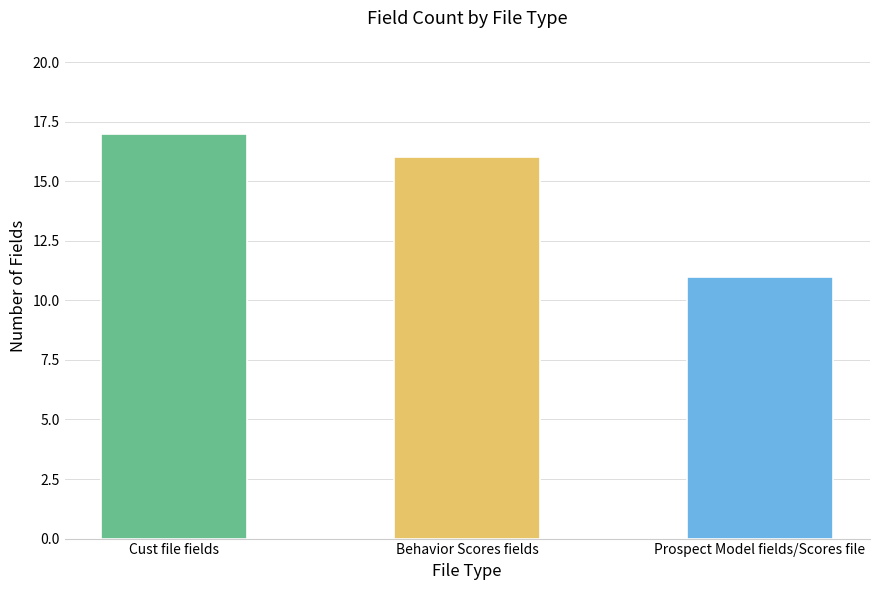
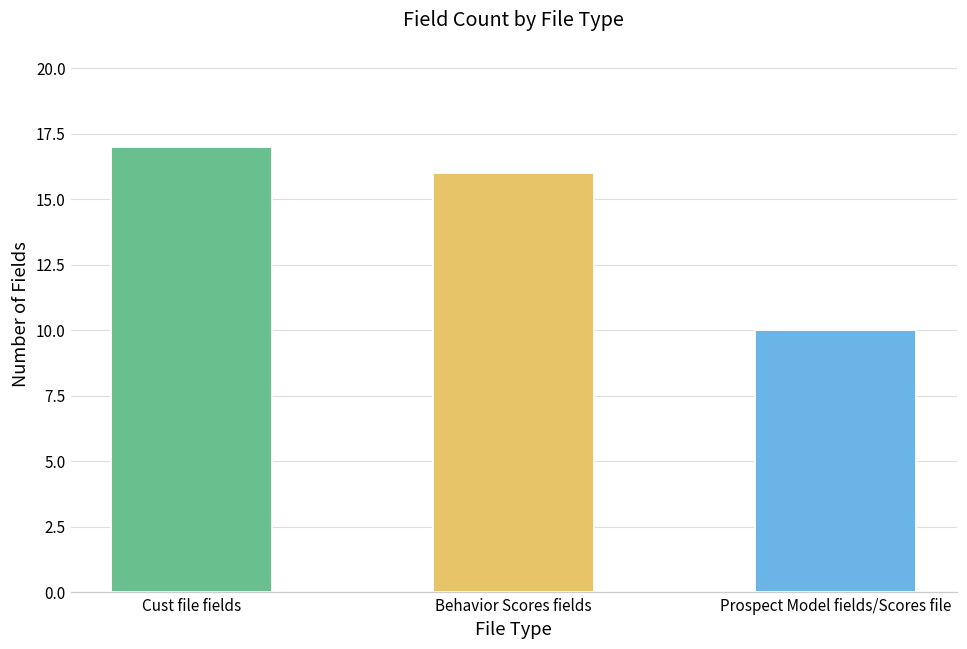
Prospect Model fields/Scores file: 11 -> 10
